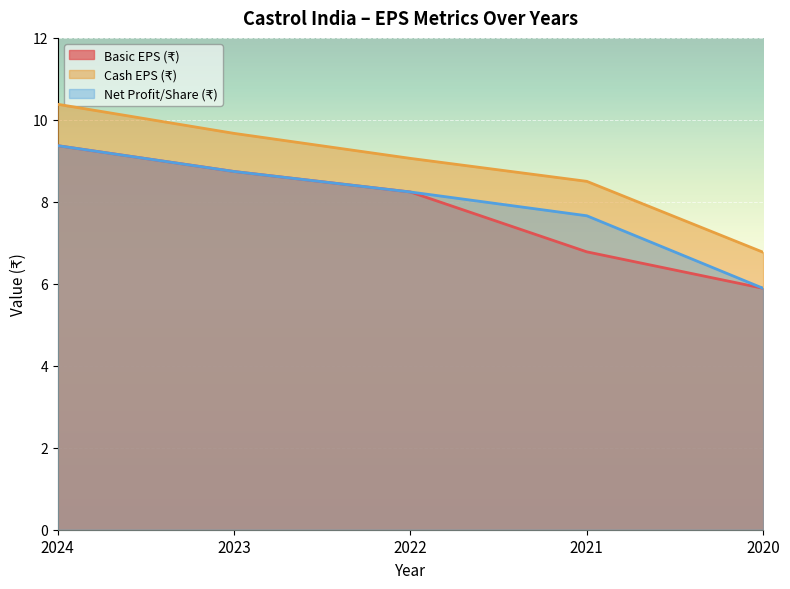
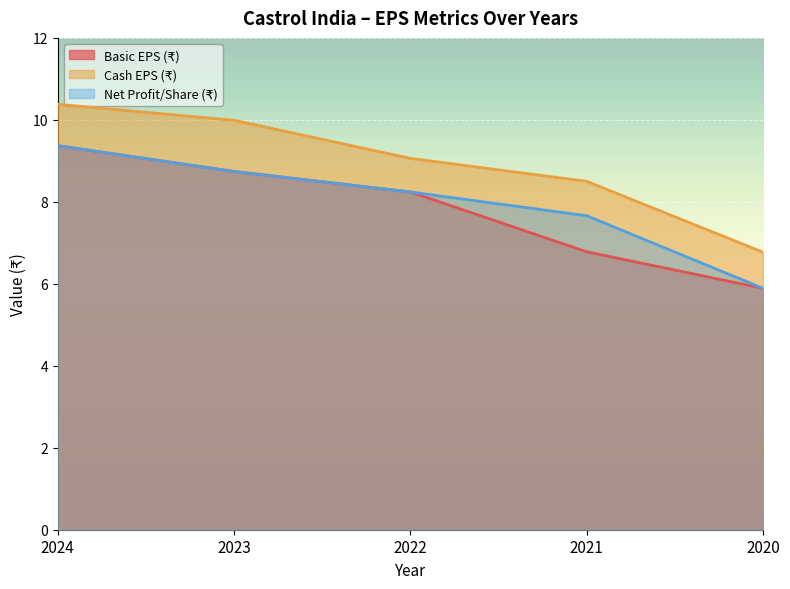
Cash EPS (₹), 2023: 9.7 -> 10.0
